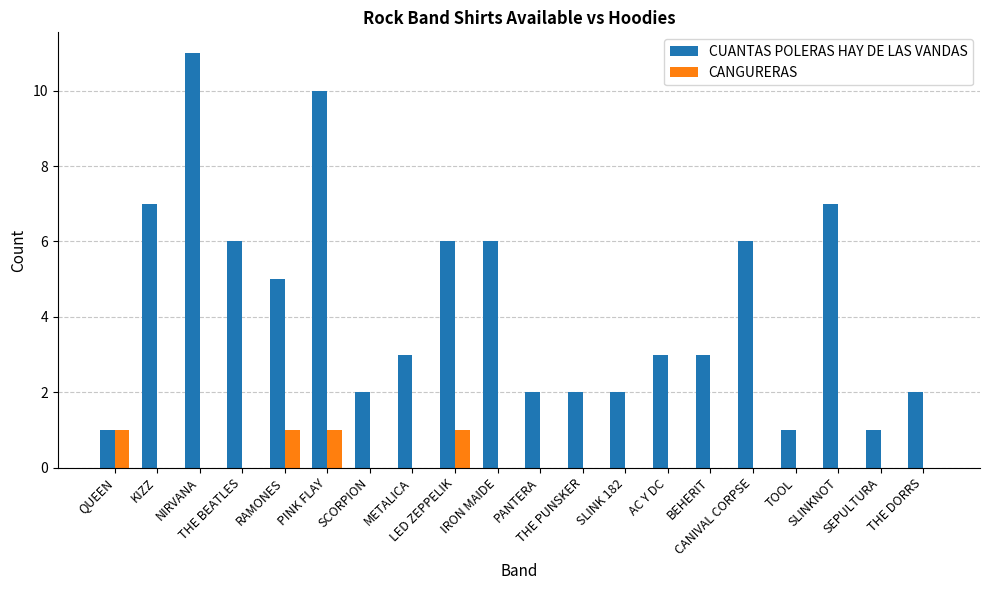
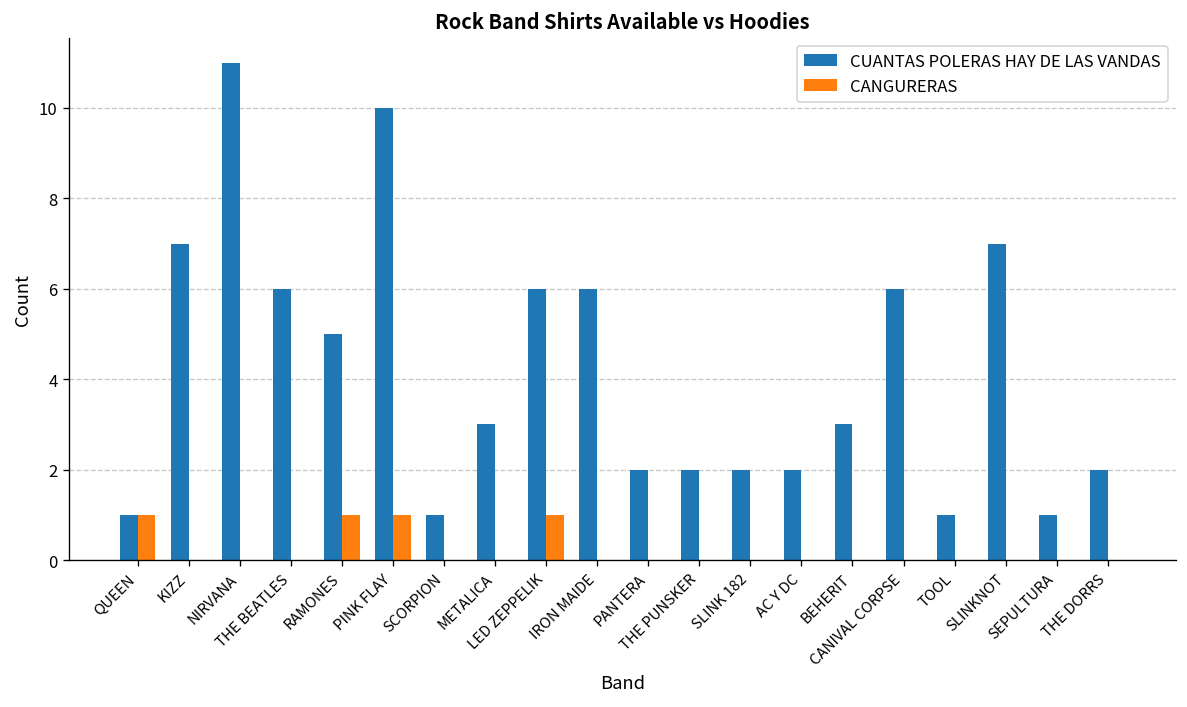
CUANTAS POLERAS HAY DE LAS VANDAS, SCORPION: 2 -> 1
CUANTAS POLERAS HAY DE LAS VANDAS, AC Y DC: 3 -> 2
